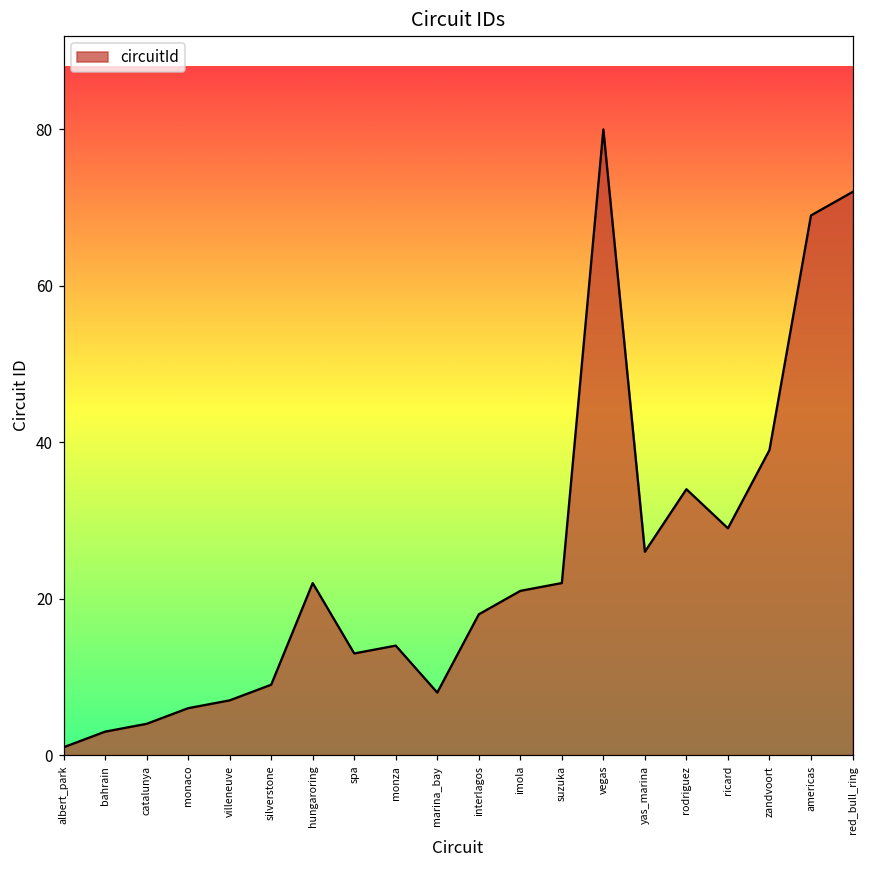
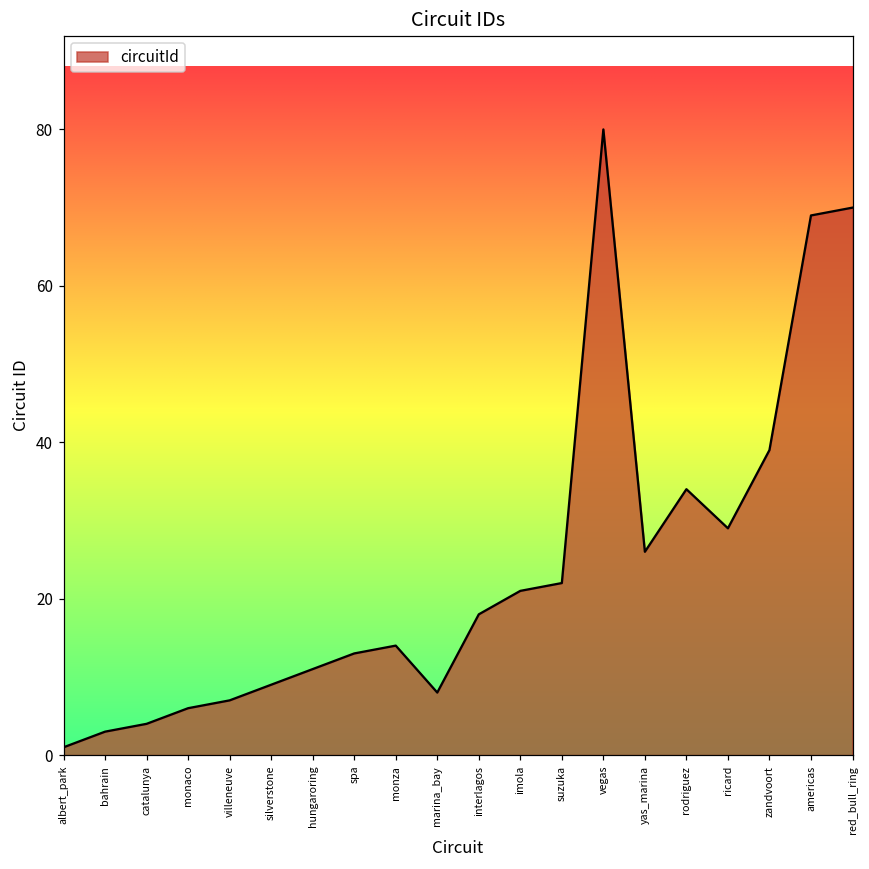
hungaroring: 22 -> 11
red_bull_ring: 72 -> 70
